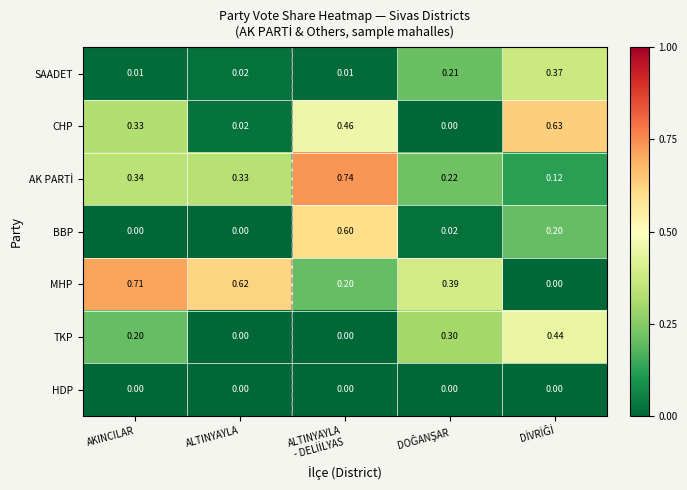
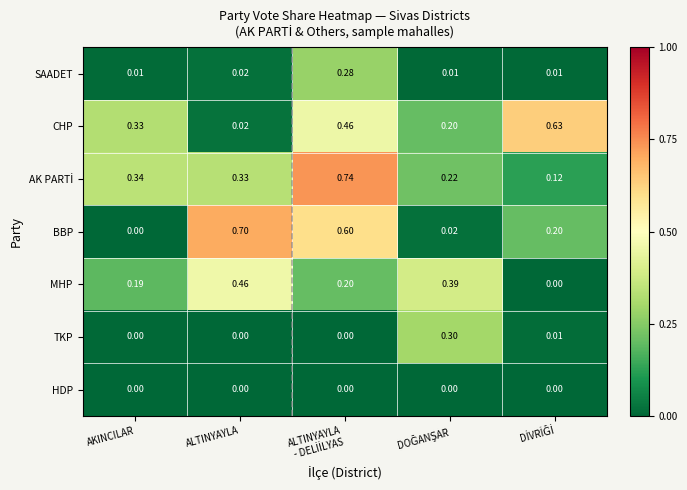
SAADET, ALTINYAYLA - DELİİLYAS: 0.01 -> 0.28
SAADET, DOĞANŞAR: 0.21 -> 0.01
SAADET, DİVRİĞİ: 0.37 -> 0.01
CHP, DOĞANŞAR: 0.00 -> 0.20
BBP, ALTINYAYLA: 0.00 -> 0.70
MHP, AKINCILAR: 0.71 -> 0.19
MHP, ALTINYAYLA: 0.62 -> 0.46
TKP, AKINCILAR: 0.20 -> 0.00
TKP, DİVRİĞİ: 0.44 -> 0.01
